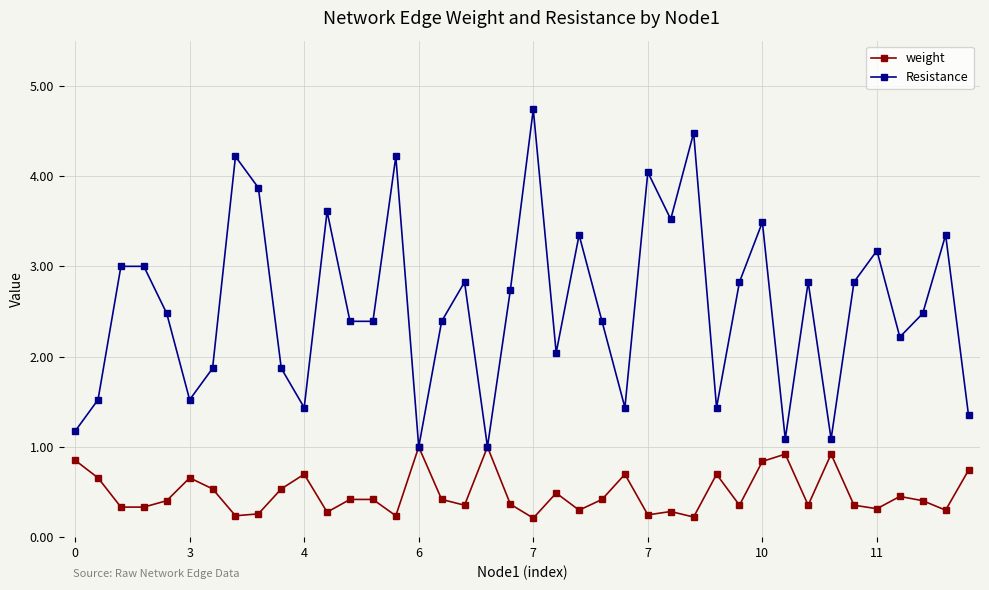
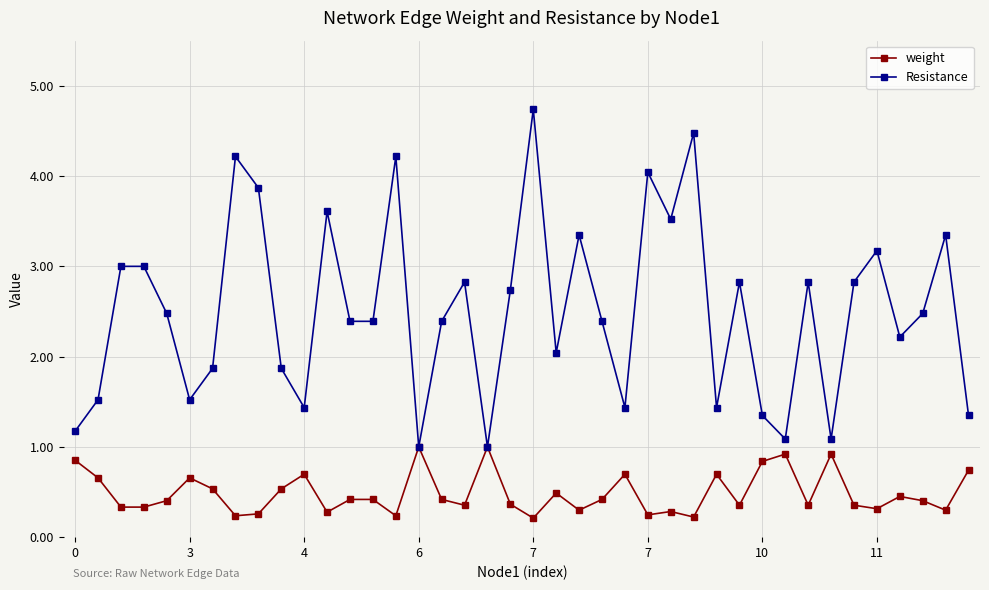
Resistance, 10: 3.5 -> 1.3
